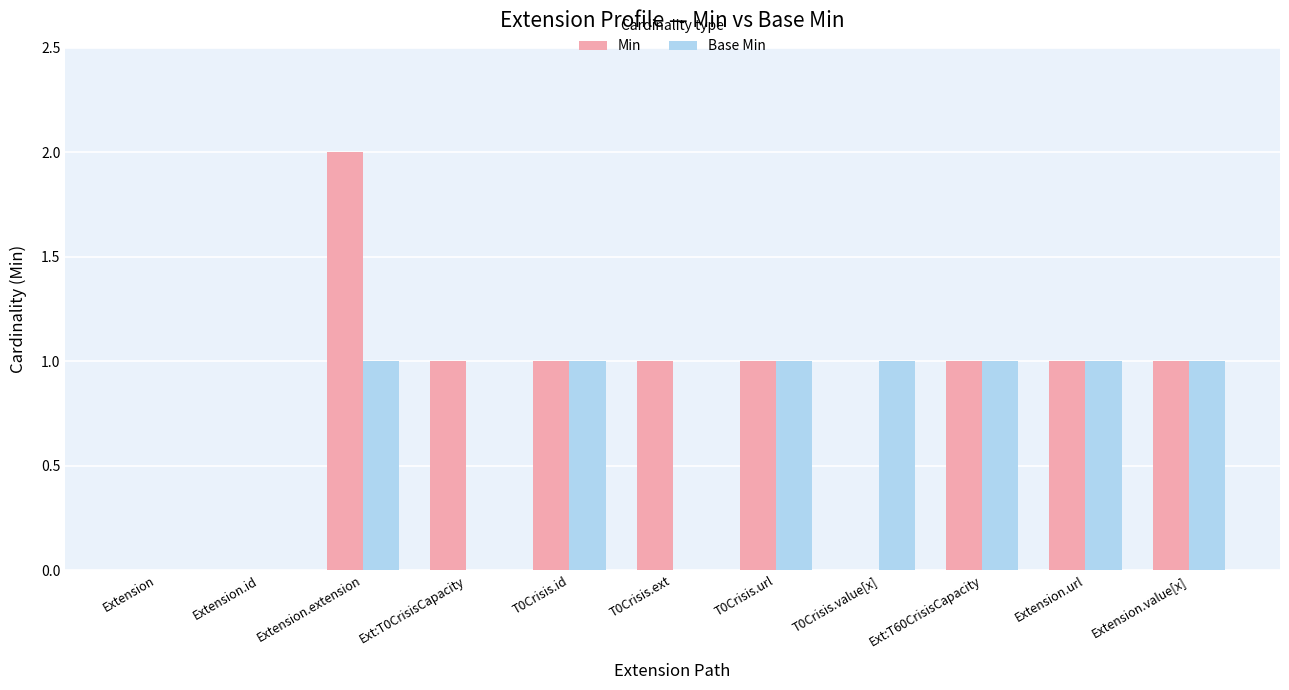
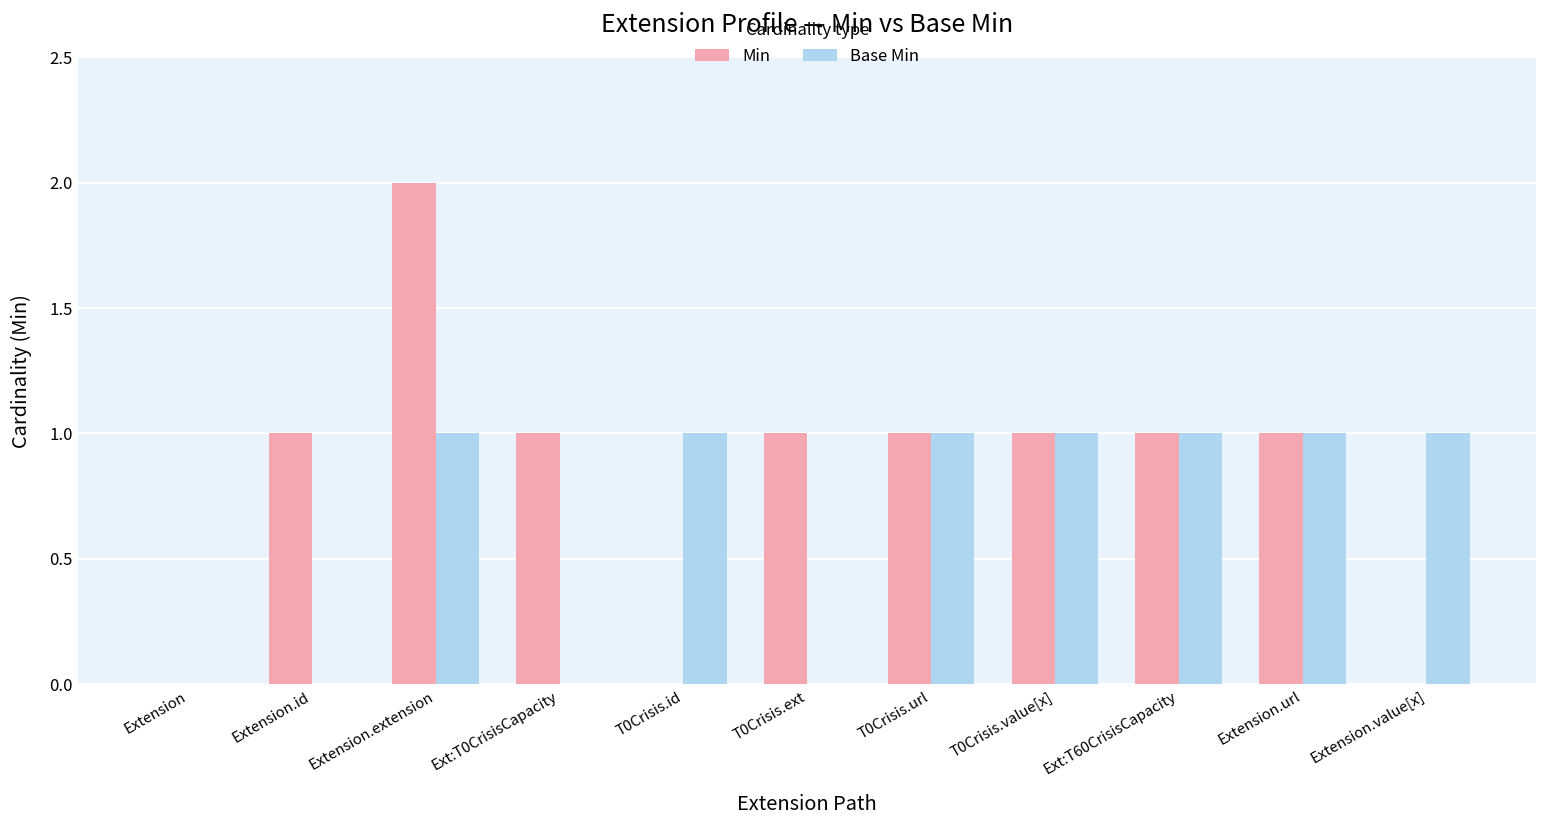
Min, Extension.id: 0 -> 1
Min, T0Crisis.id: 1 -> 0
Min, T0Crisis.value[x]: 0 -> 1
Min, Extension.value[x]: 1 -> 0
